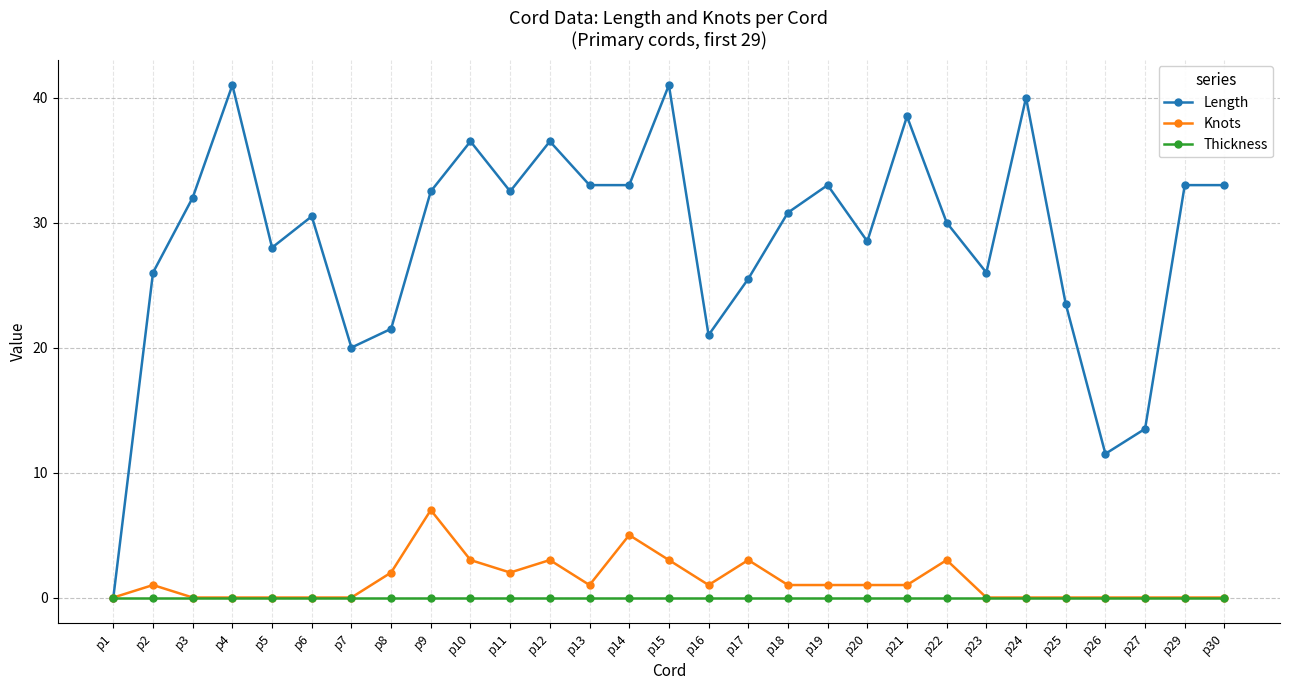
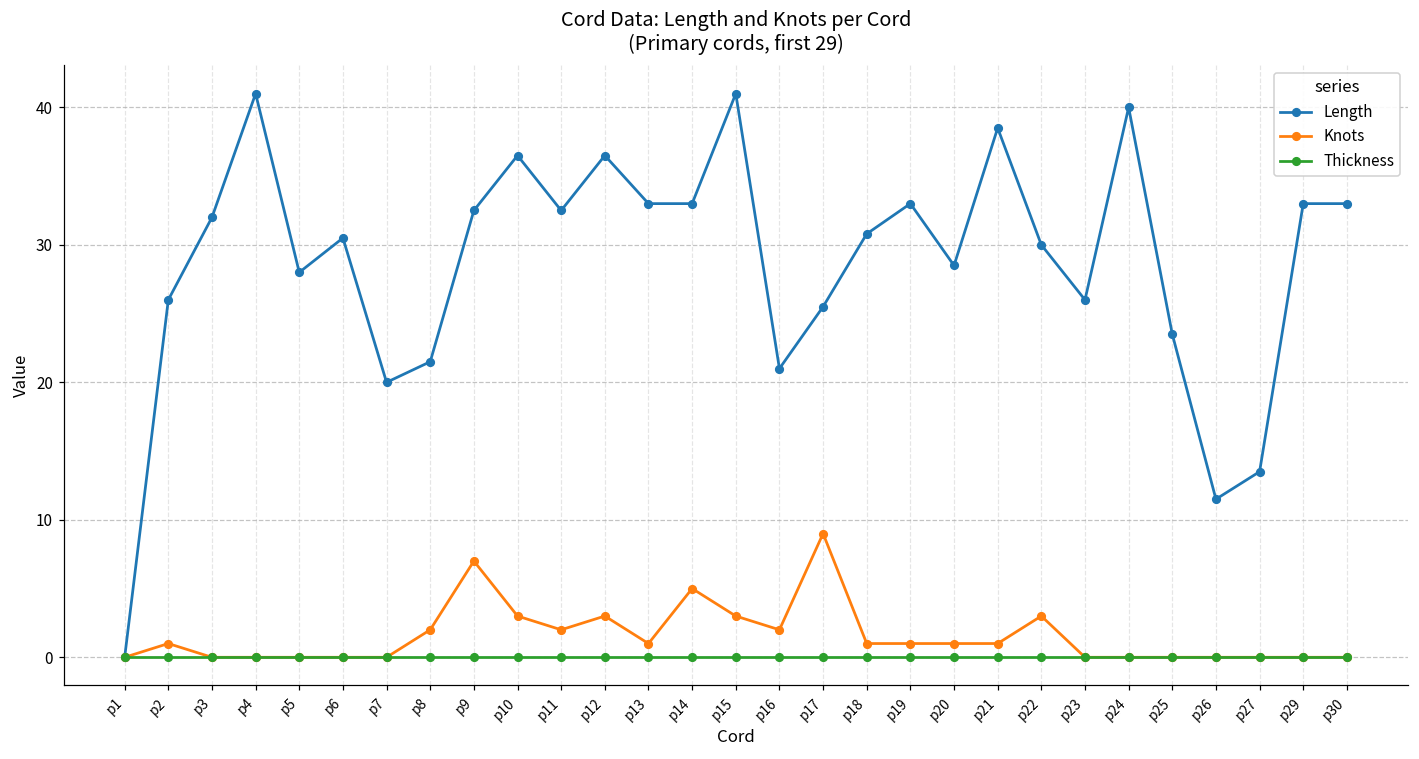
Knots, p16: 1 -> 2
Knots, p17: 3 -> 9
